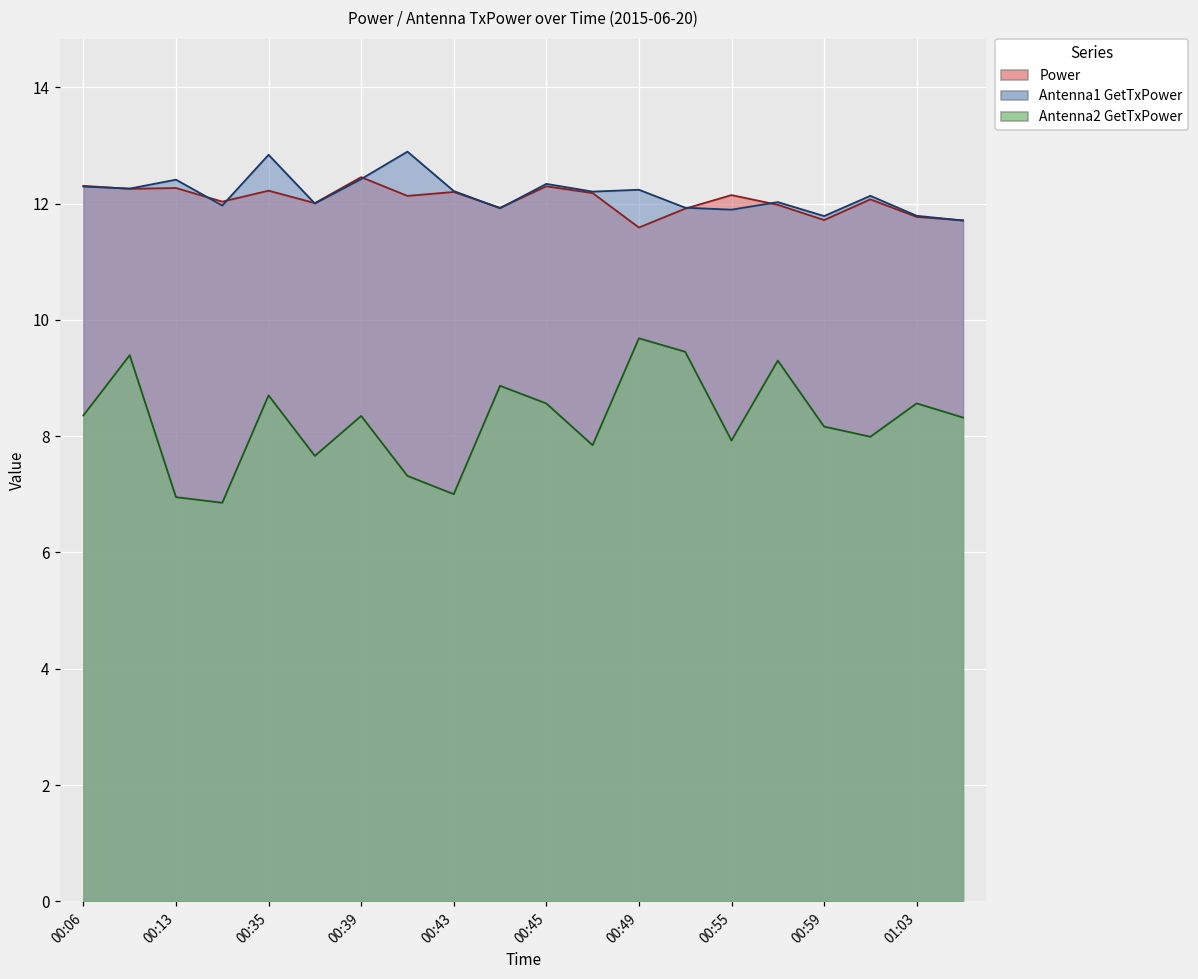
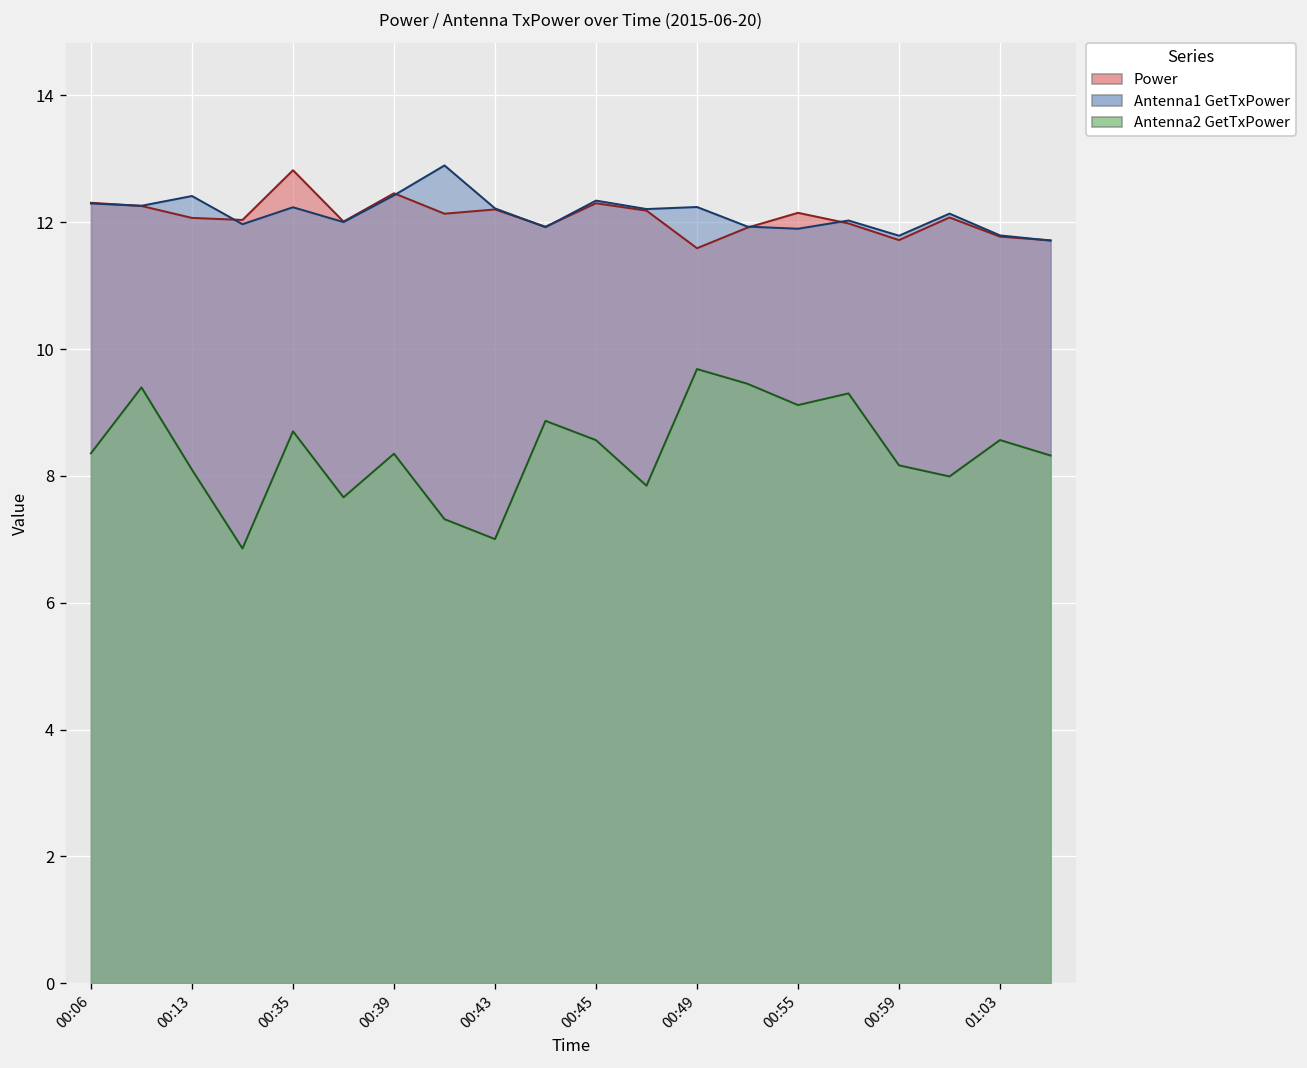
Power, 00:13: 12.3 -> 12.1
Antenna2 GetTxPower, 00:13: 7.0 -> 8.1
Power, 00:35: 12.2 -> 12.8
Antenna1 GetTxPower, 00:35: 12.8 -> 12.2
Antenna2 GetTxPower, 00:55: 7.9 -> 9.1
